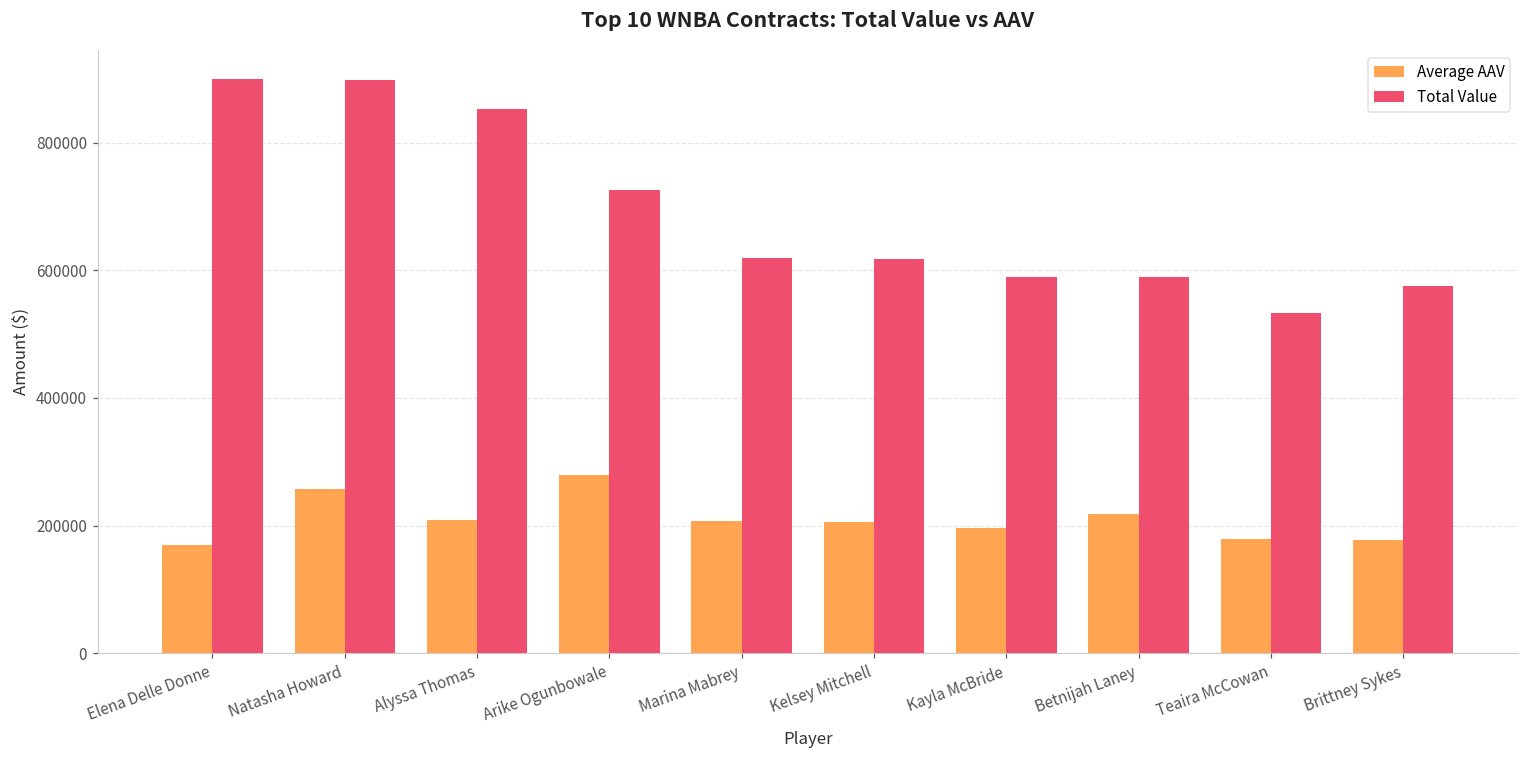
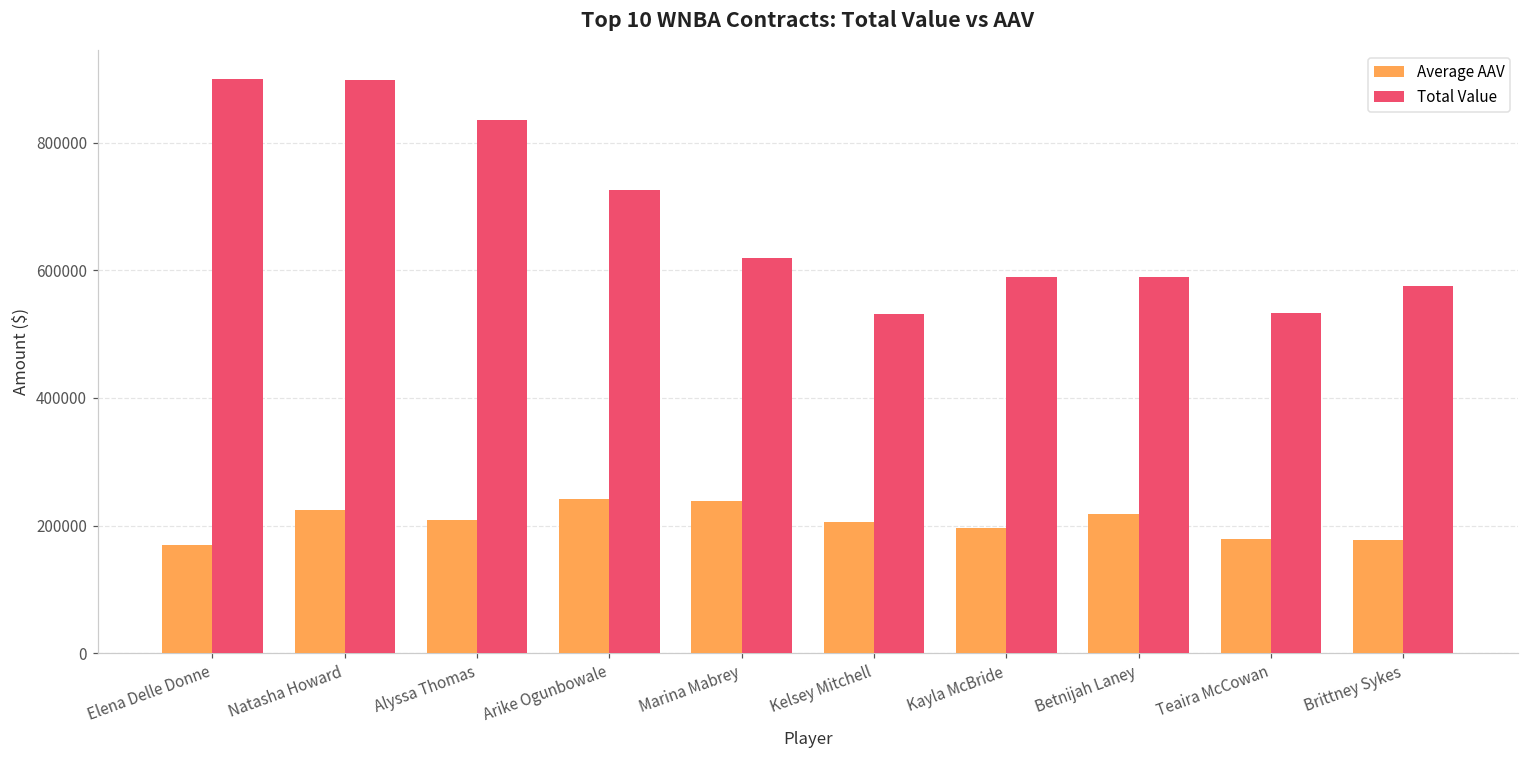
Average AAV, Natasha Howard: 260000 -> 220000
Total Value, Alyssa Thomas: 850000 -> 840000
Average AAV, Arike Ogunbowale: 280000 -> 240000
Average AAV, Marina Mabrey: 210000 -> 240000
Total Value, Kelsey Mitchell: 620000 -> 530000
